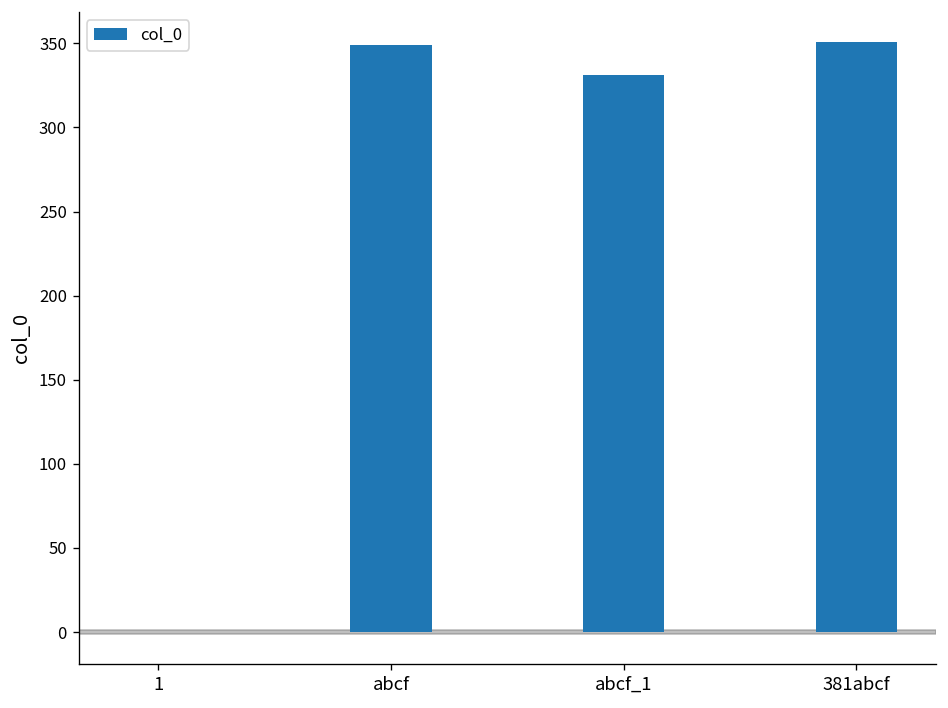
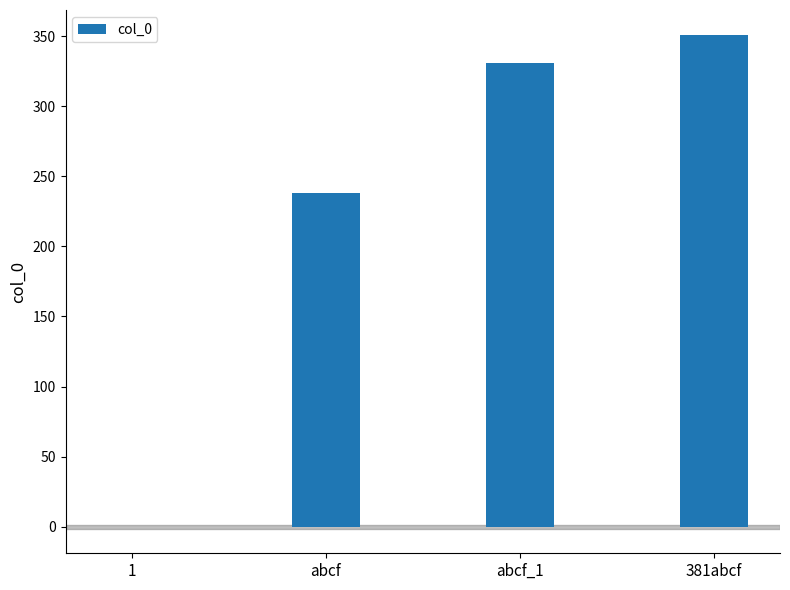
abcf: 349 -> 238
